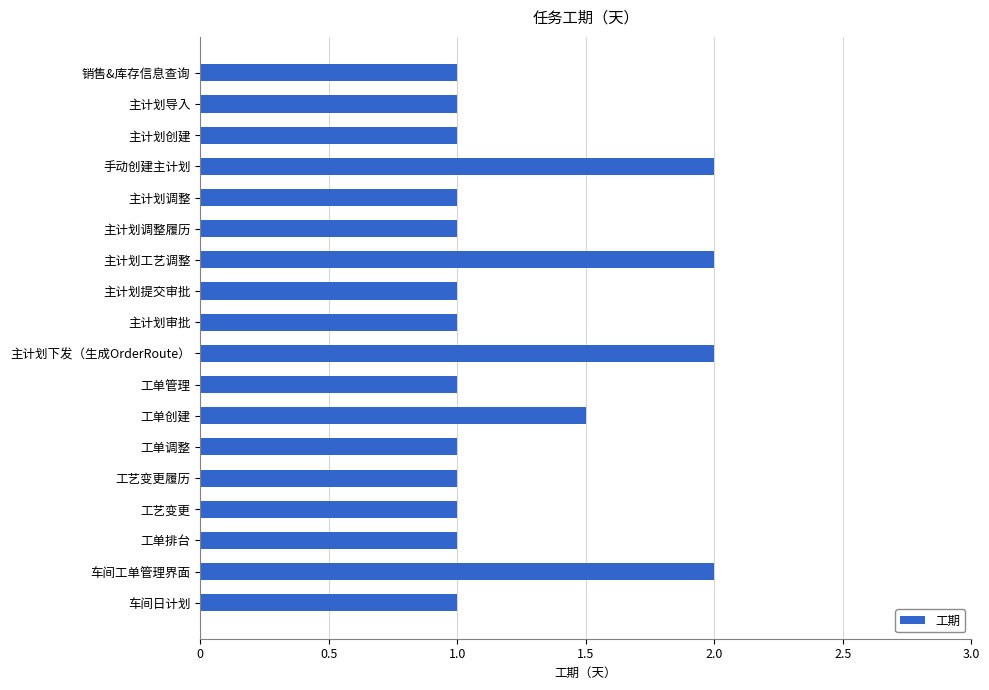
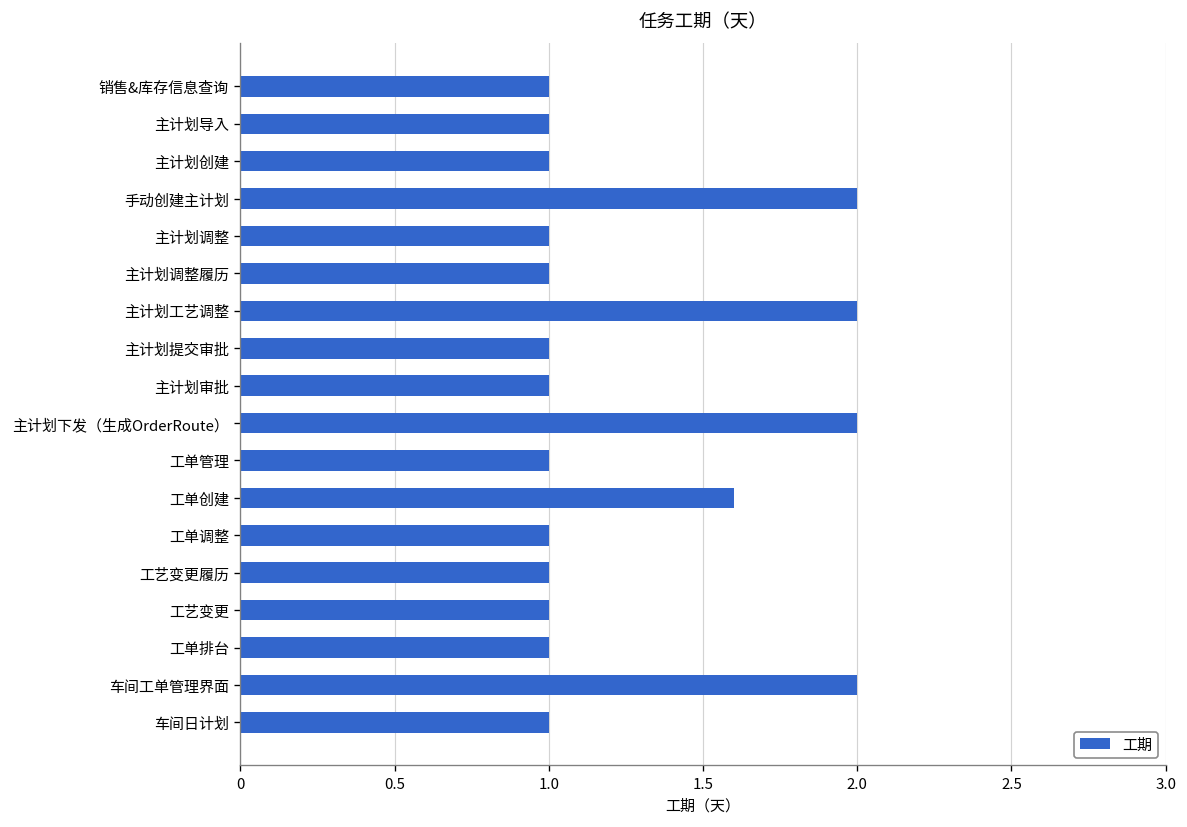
工单创建: 1.5 -> 1.6
